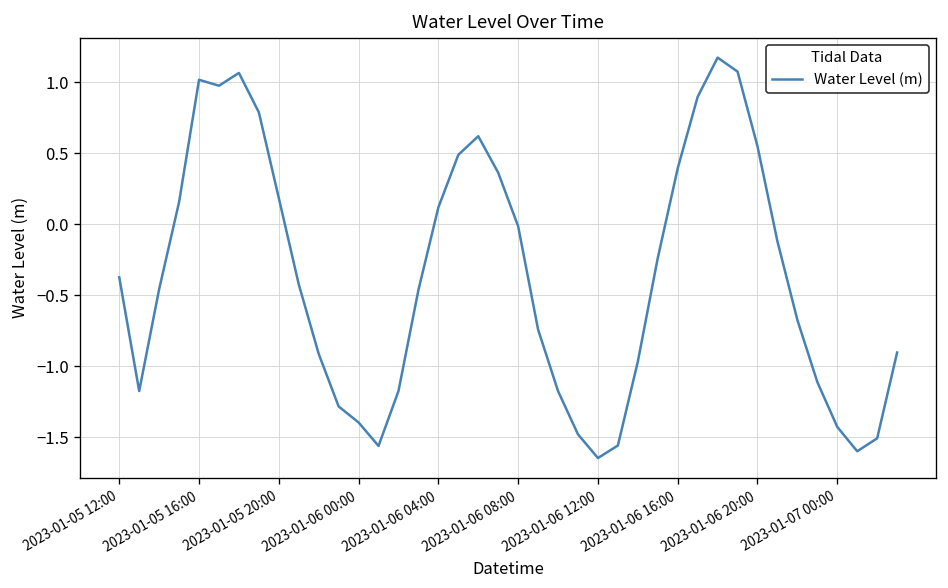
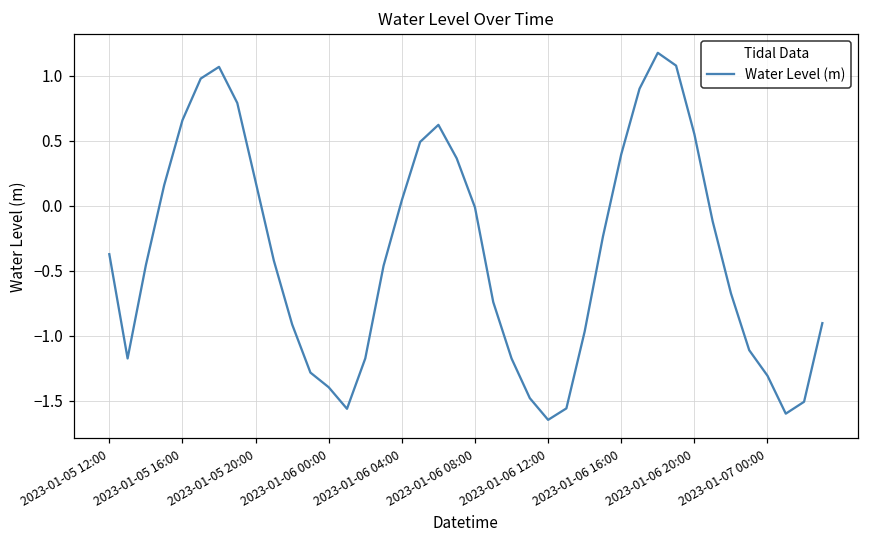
2023-01-05 16:00: 1.02 -> 0.66
2023-01-06 04:00: 0.12 -> 0.04
2023-01-07 00:00: -1.43 -> -1.31
